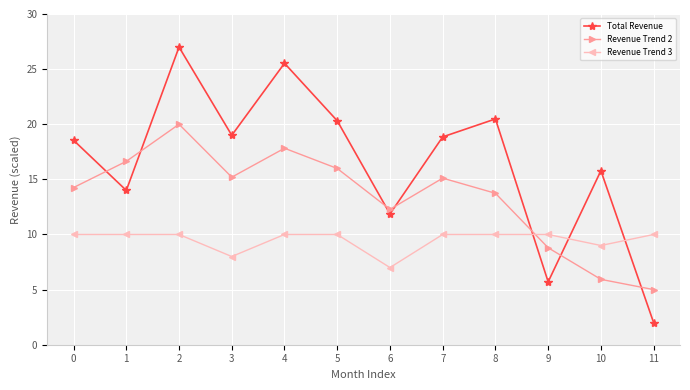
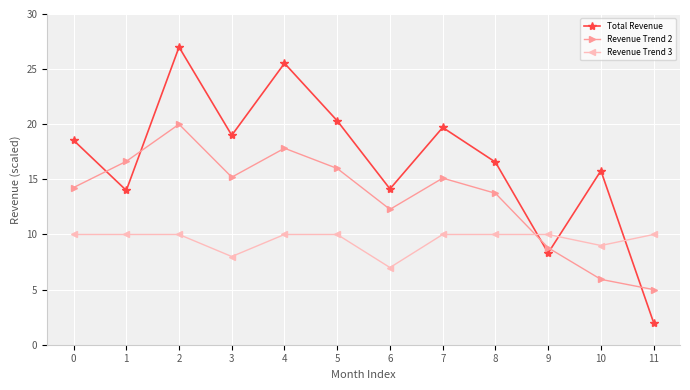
Total Revenue, 6: 11.9 -> 14.1
Total Revenue, 7: 18.9 -> 19.7
Total Revenue, 8: 20.5 -> 16.6
Total Revenue, 9: 5.7 -> 8.3
